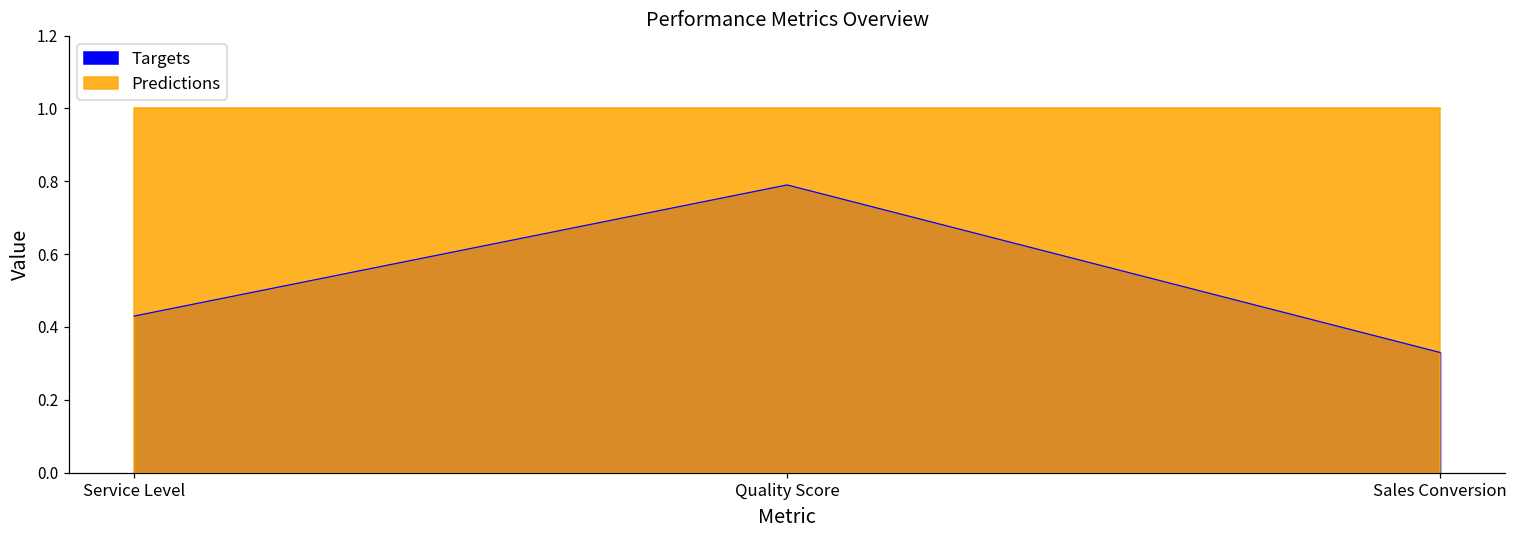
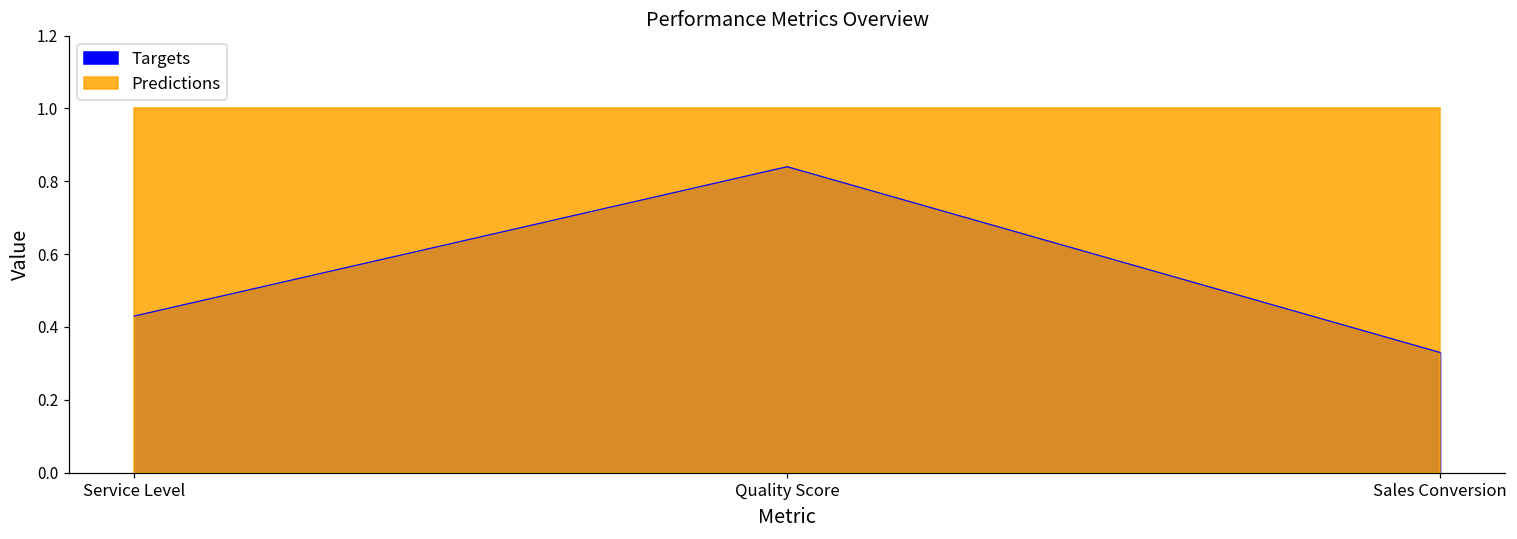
Targets, Quality Score: 0.79 -> 0.84
